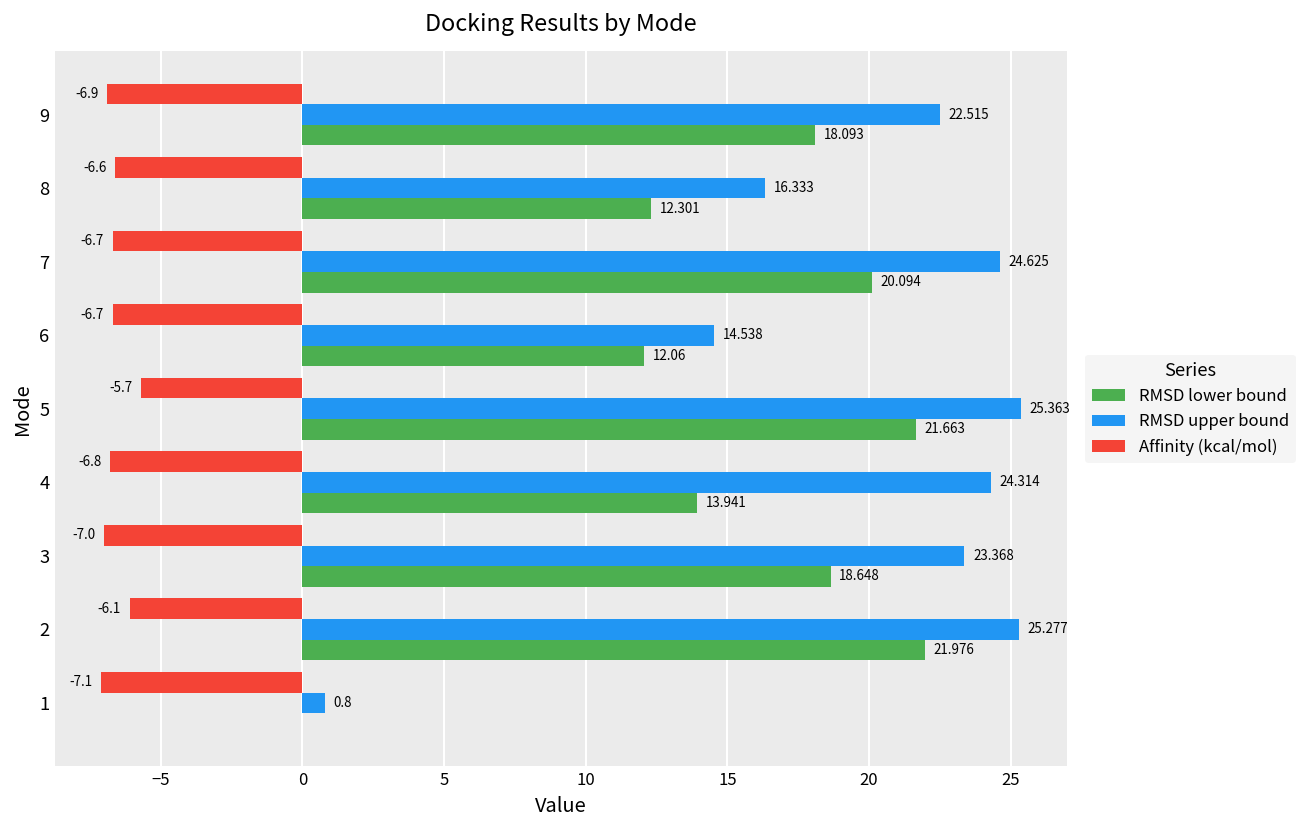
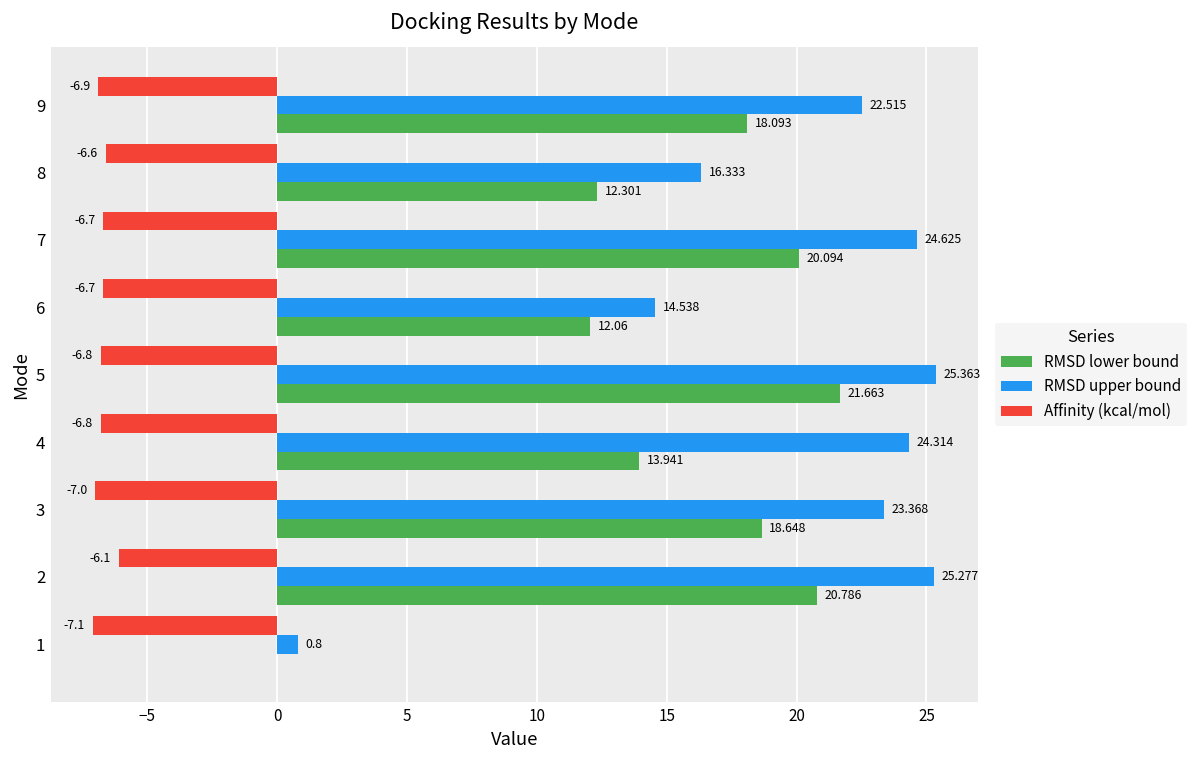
Affinity (kcal/mol), 5: -5.7 -> -6.8
RMSD lower bound, 2: 21.976 -> 20.786
